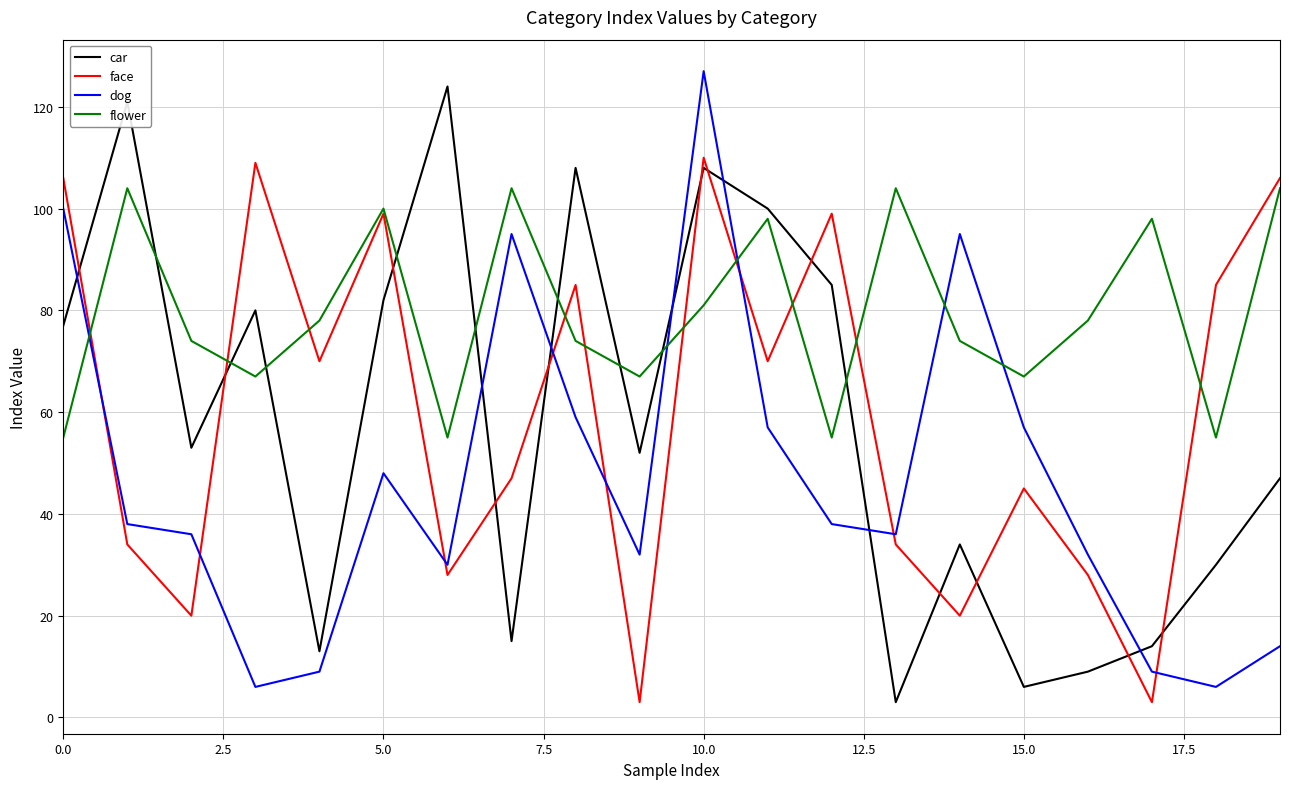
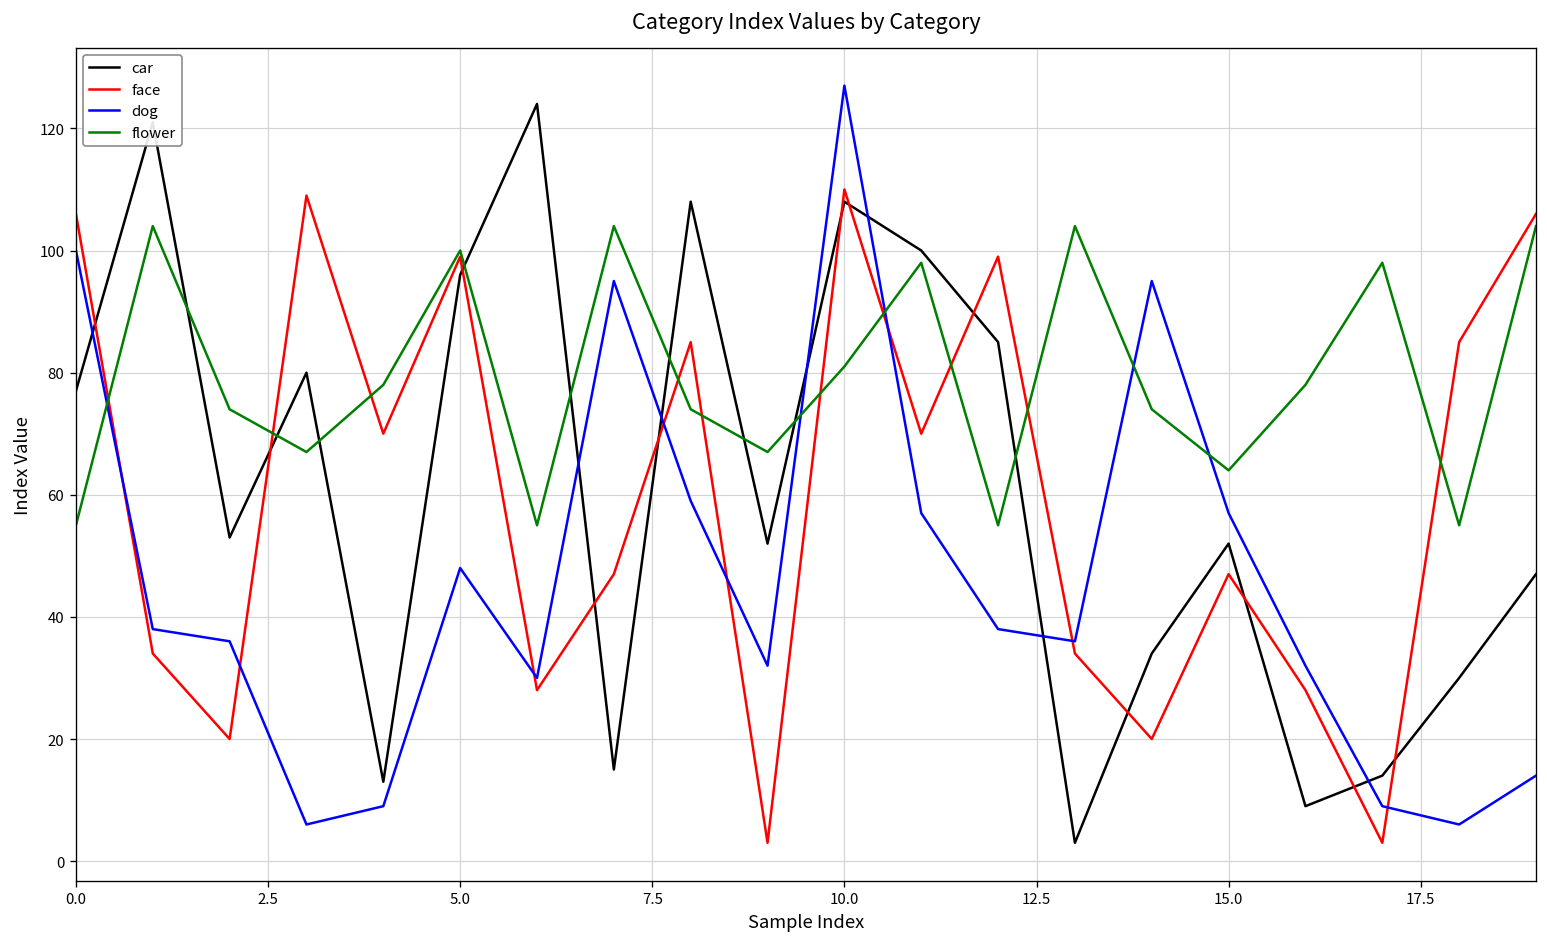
car, 5.0: 82 -> 96
car, 15.0: 6 -> 52
face, 15.0: 45 -> 47
flower, 15.0: 67 -> 64
